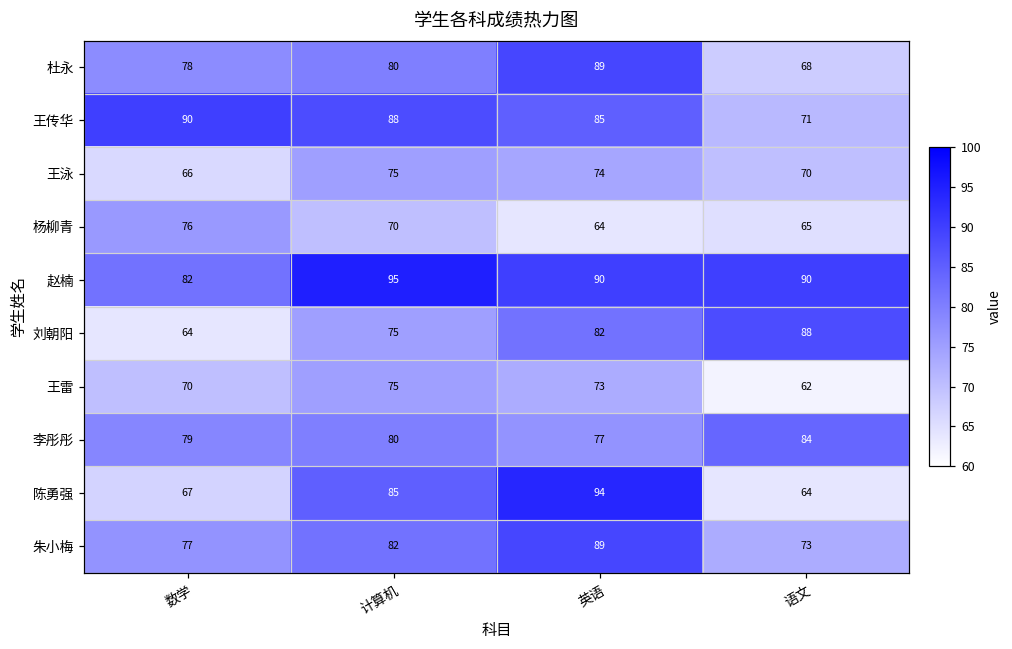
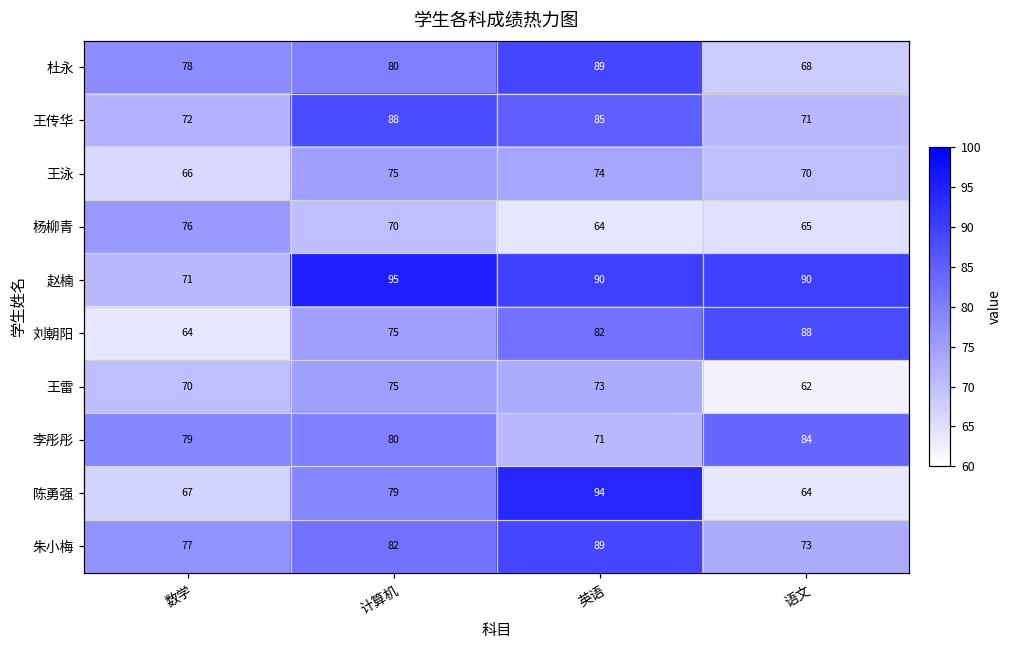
王传华, 数学: 90 -> 72
赵楠, 数学: 82 -> 71
李彤彤, 英语: 77 -> 71
陈勇强, 计算机: 85 -> 79
